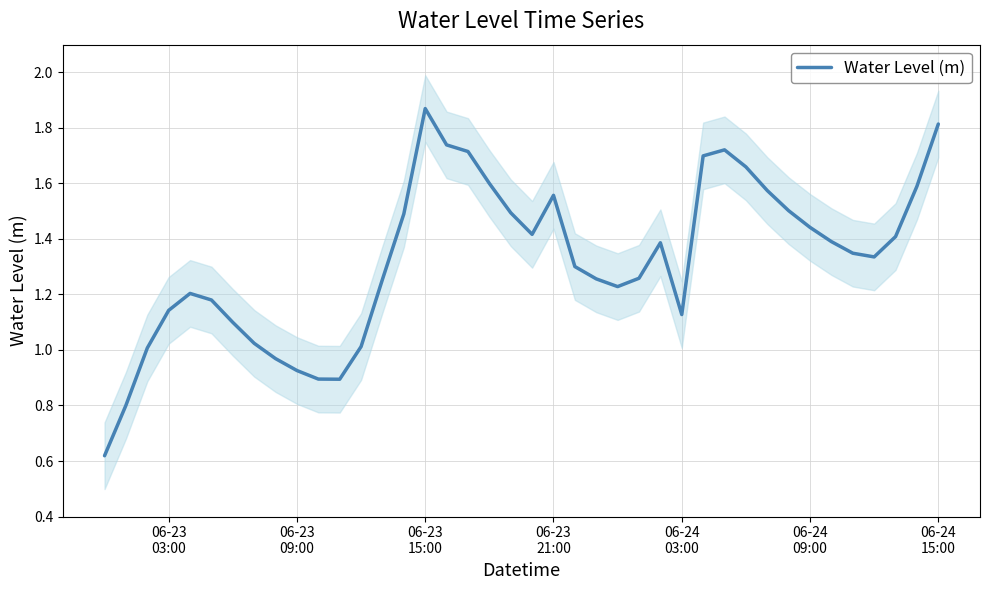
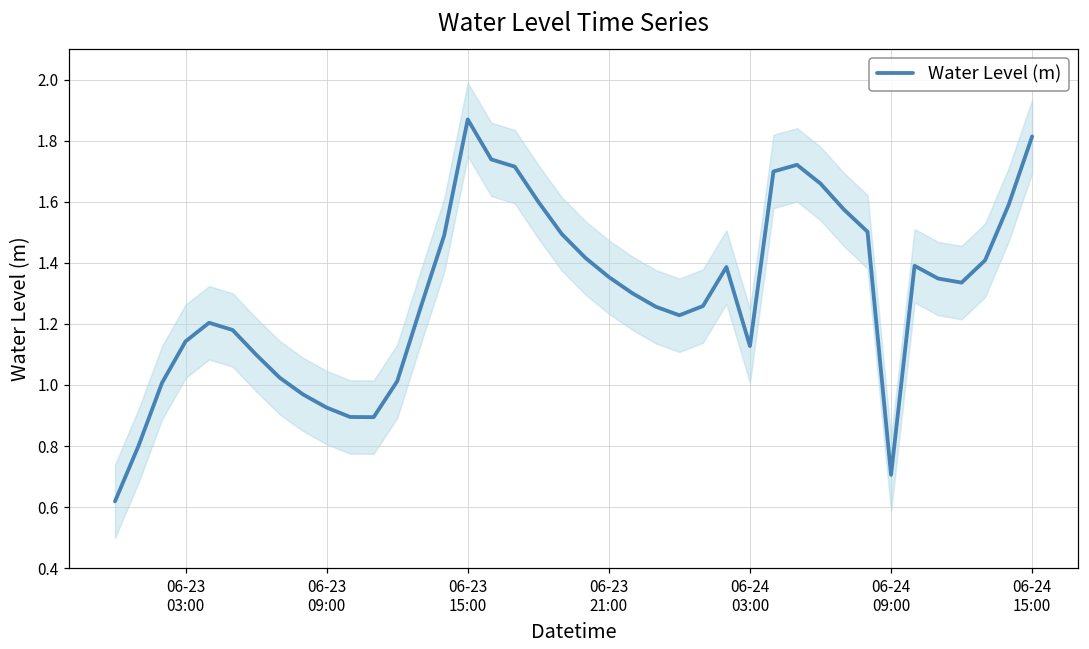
Water Level (m), 06-23 21:00: 1.56 -> 1.35
Water Level (m), 06-24 09:00: 1.44 -> 0.71
